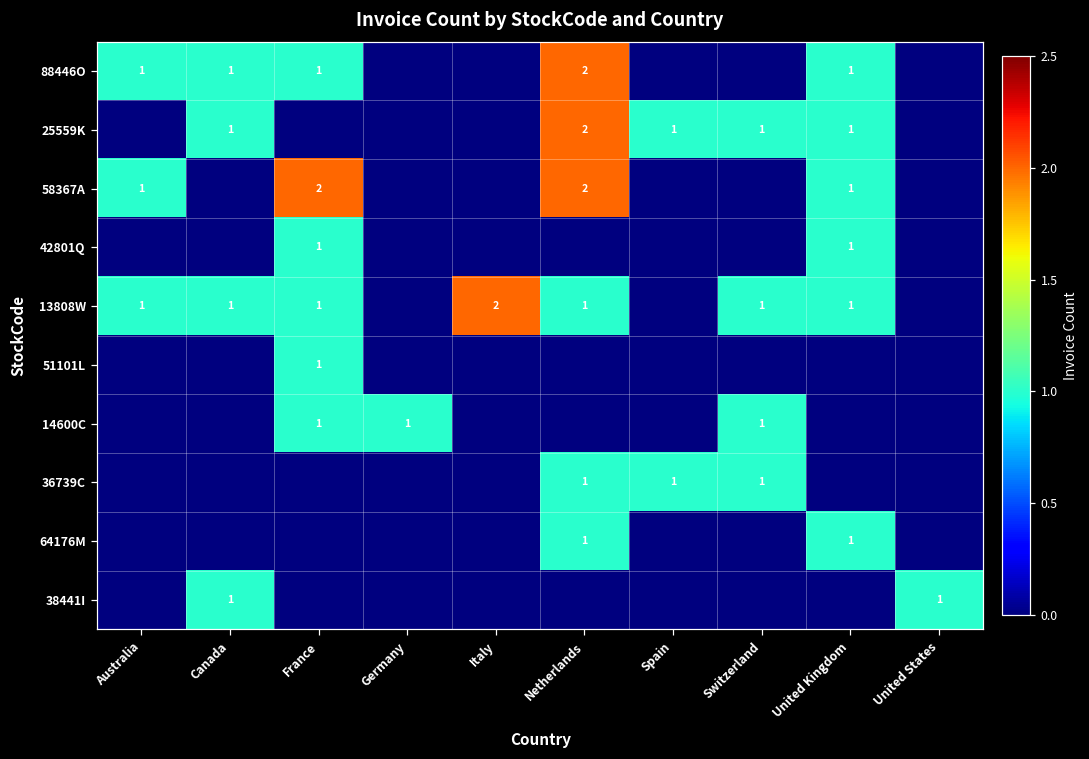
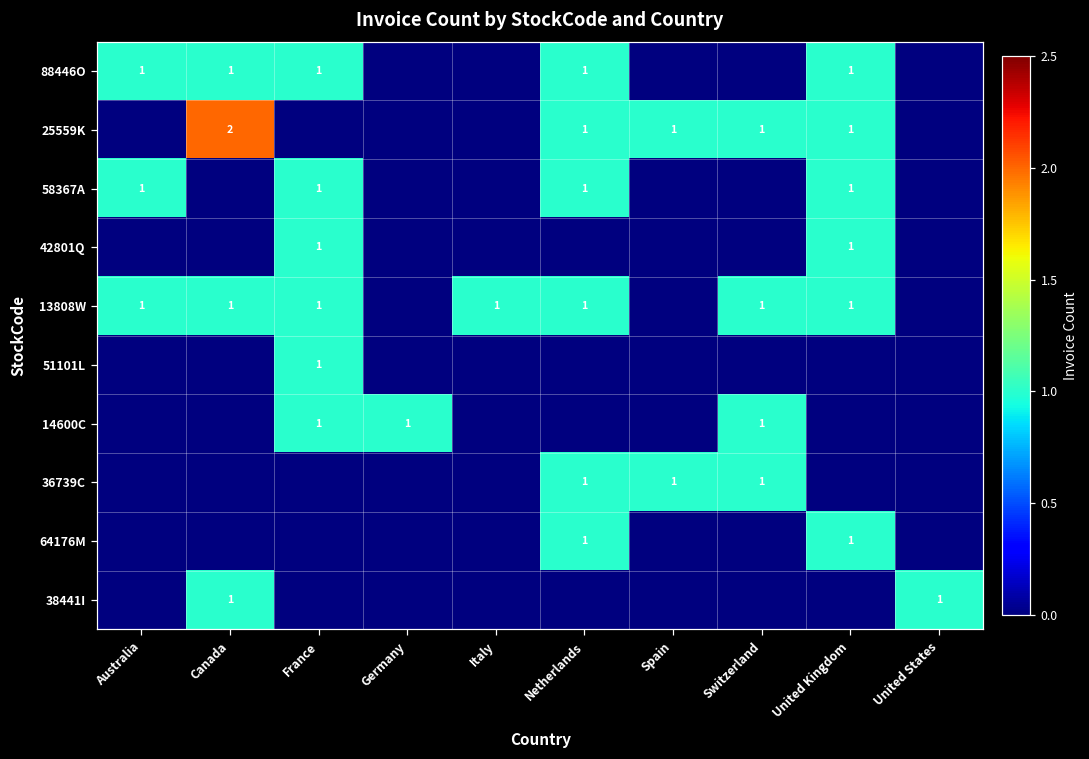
88446O, Netherlands: 2 -> 1
25559K, Canada: 1 -> 2
25559K, Netherlands: 2 -> 1
58367A, France: 2 -> 1
58367A, Netherlands: 2 -> 1
13808W, Italy: 2 -> 1
